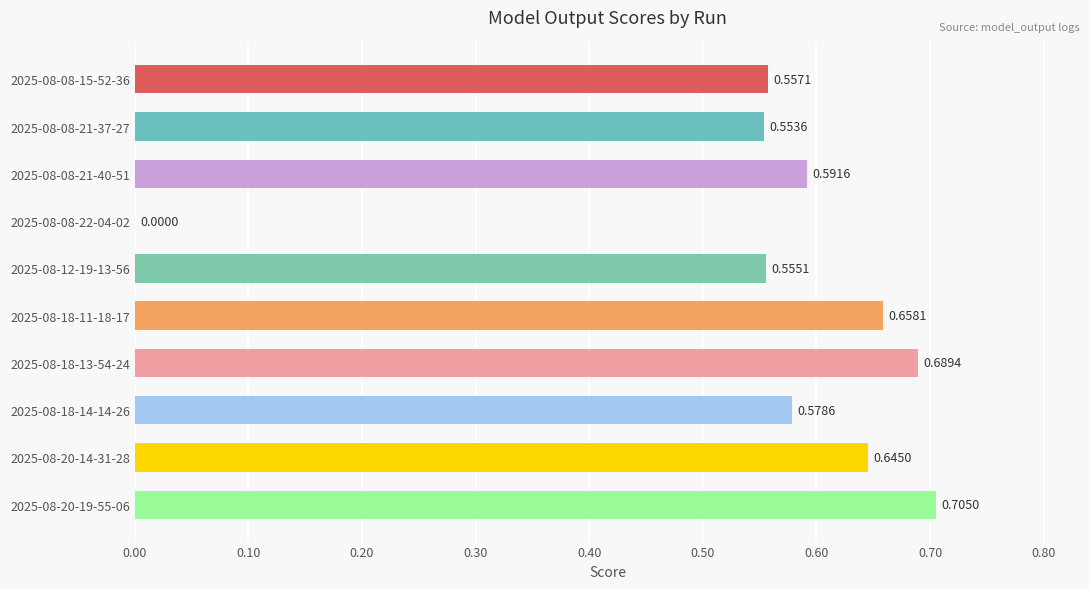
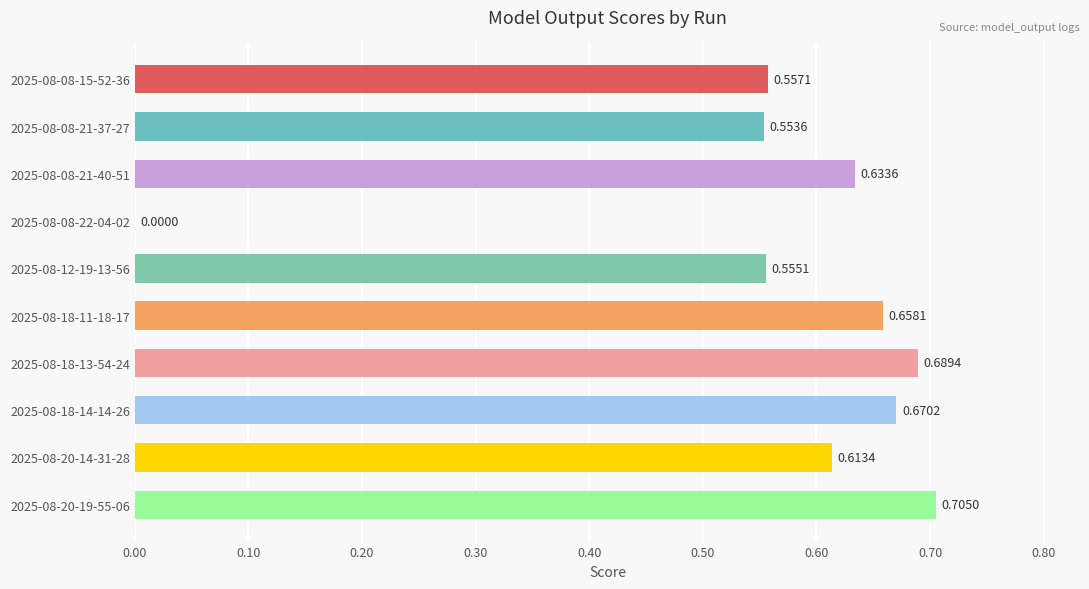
2025-08-08-21-40-51: 0.5916 -> 0.6336
2025-08-18-14-14-26: 0.5786 -> 0.6702
2025-08-20-14-31-28: 0.6450 -> 0.6134
